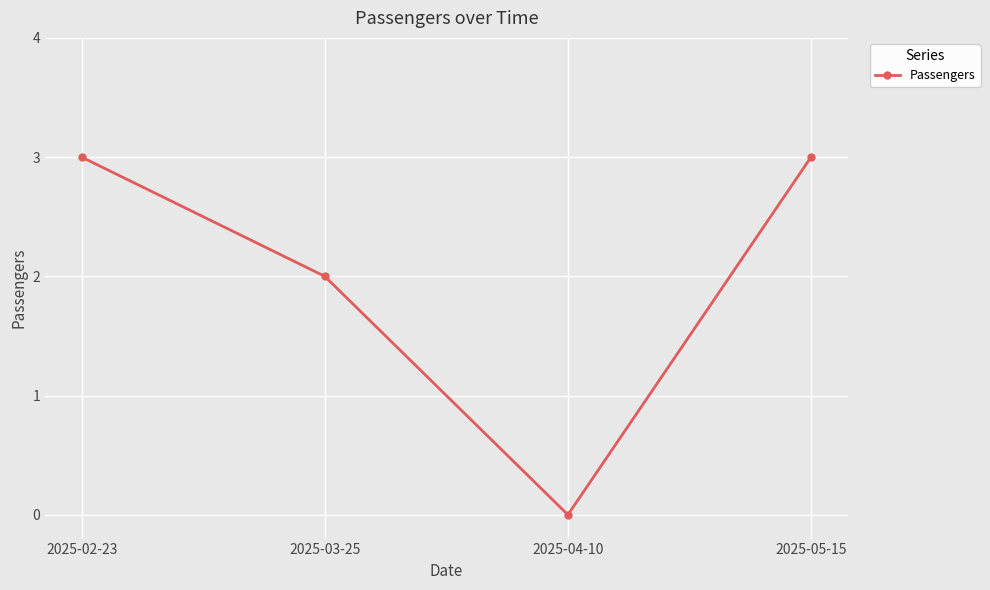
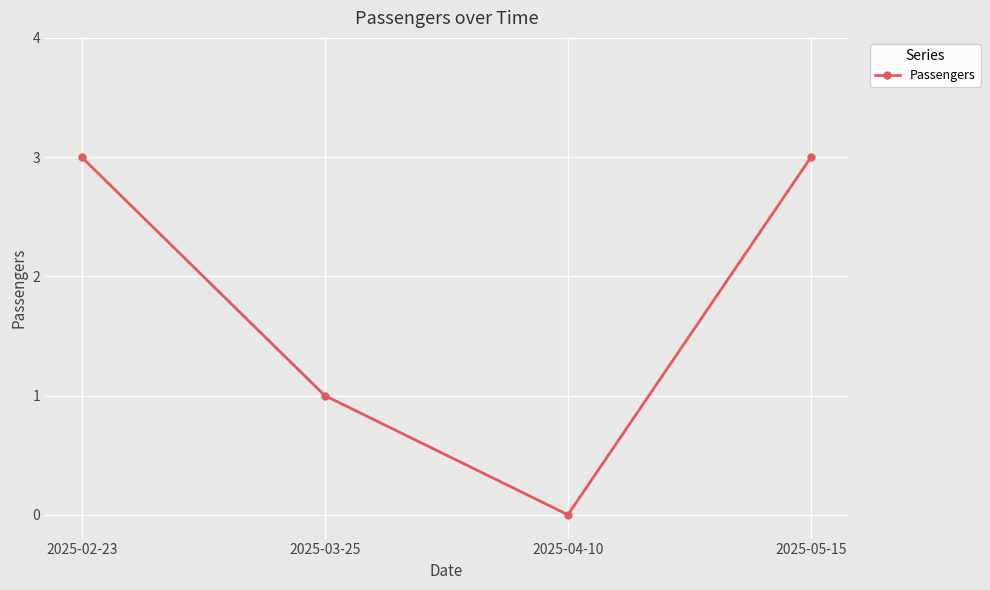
2025-03-25: 2 -> 1
